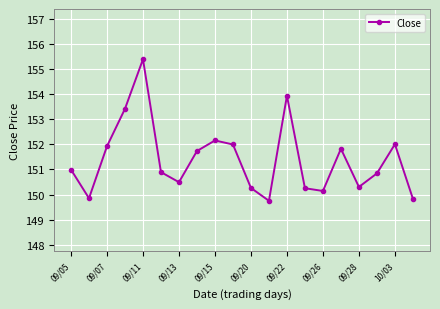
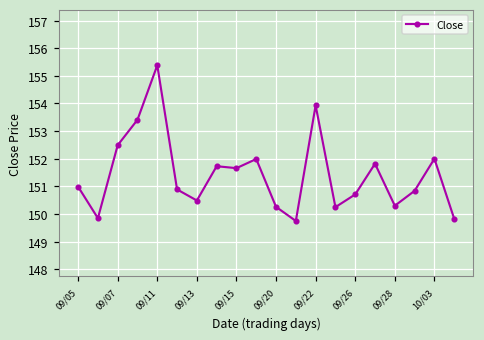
09/07: 151.9 -> 152.5
09/15: 152.2 -> 151.7
09/26: 150.1 -> 150.7
